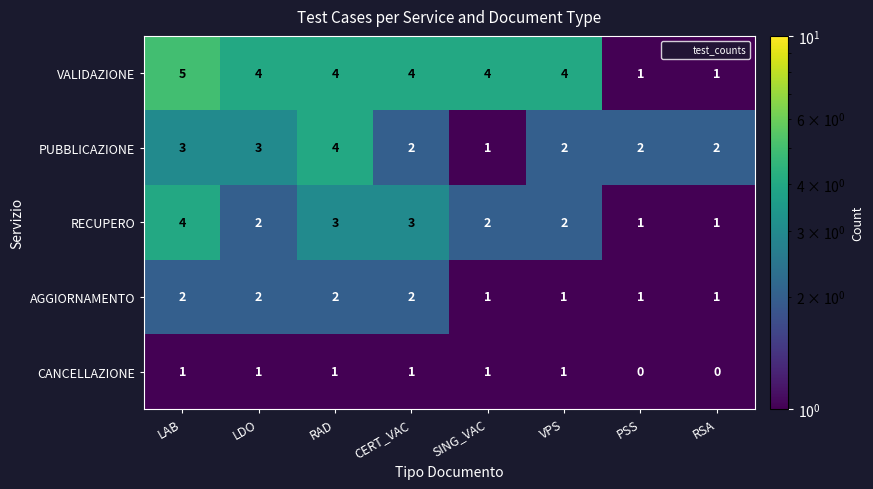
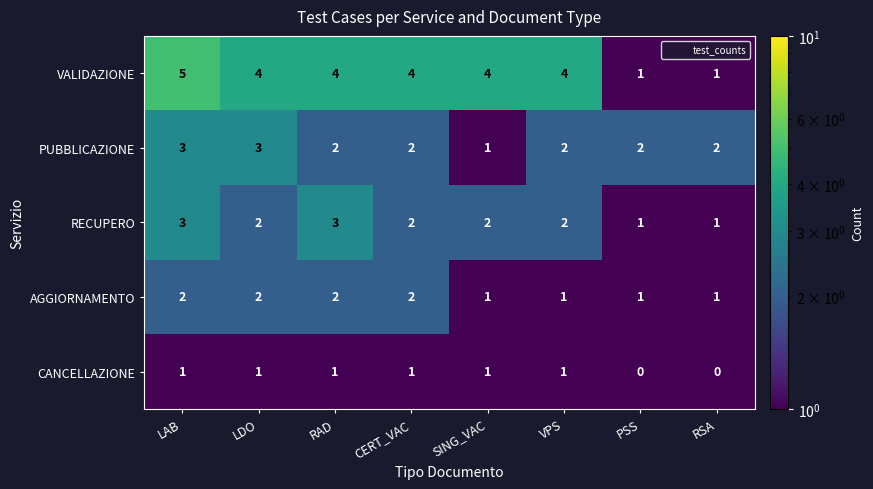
PUBBLICAZIONE, RAD: 4 -> 2
RECUPERO, LAB: 4 -> 3
RECUPERO, CERT_VAC: 3 -> 2
